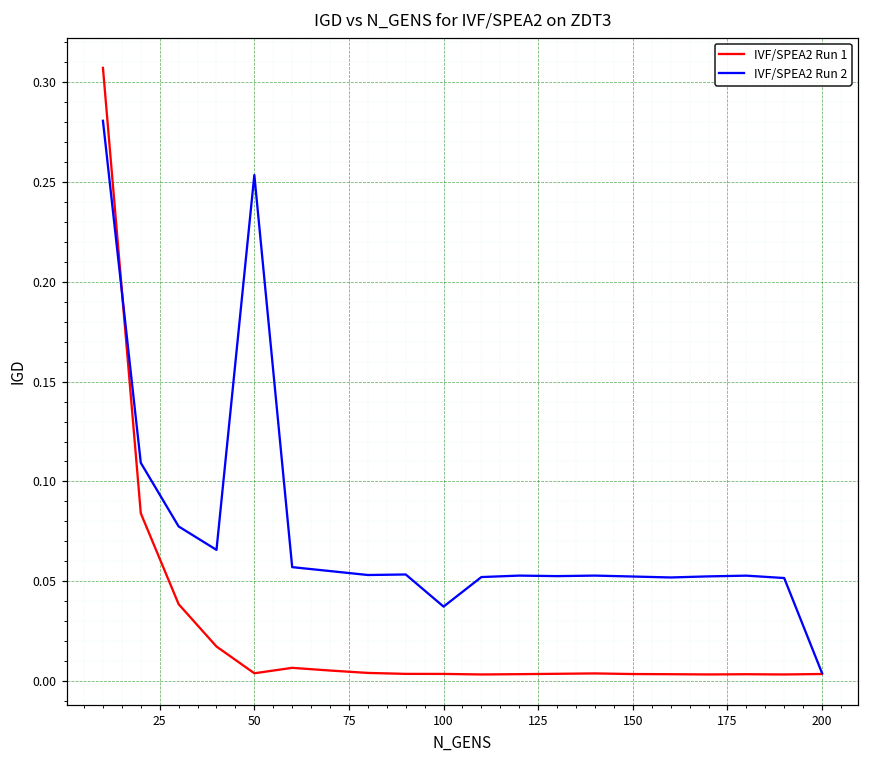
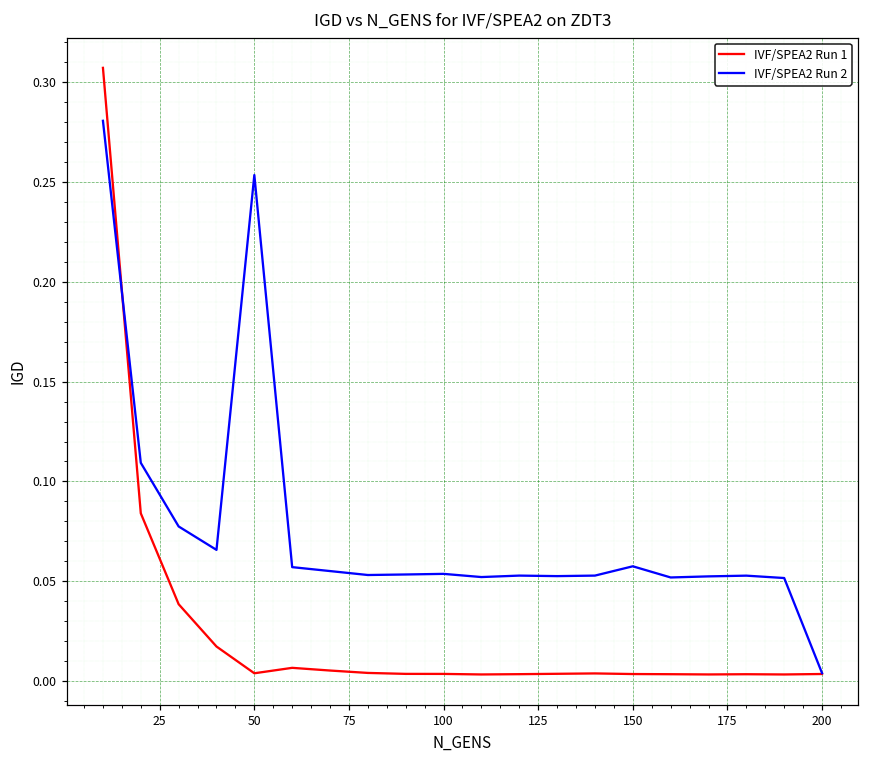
IVF/SPEA2 Run 2, 100: 0.037 -> 0.054
IVF/SPEA2 Run 2, 150: 0.052 -> 0.057
